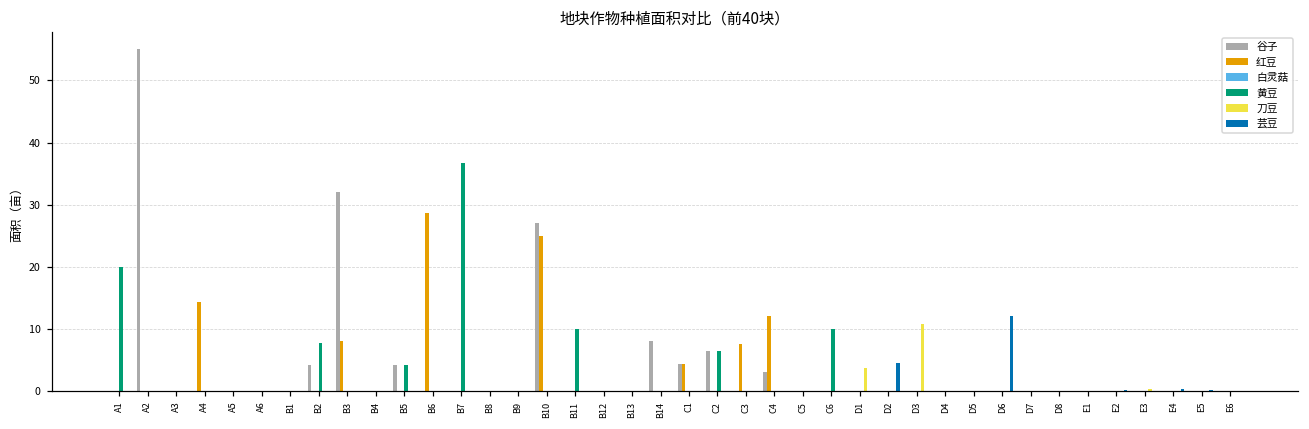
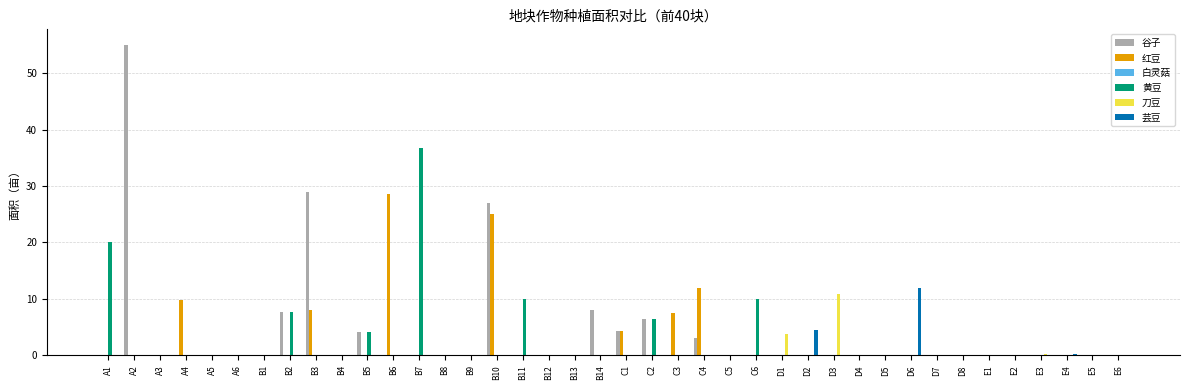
红豆, A4: 14 -> 10
谷子, B2: 4 -> 8
谷子, B3: 32 -> 29
